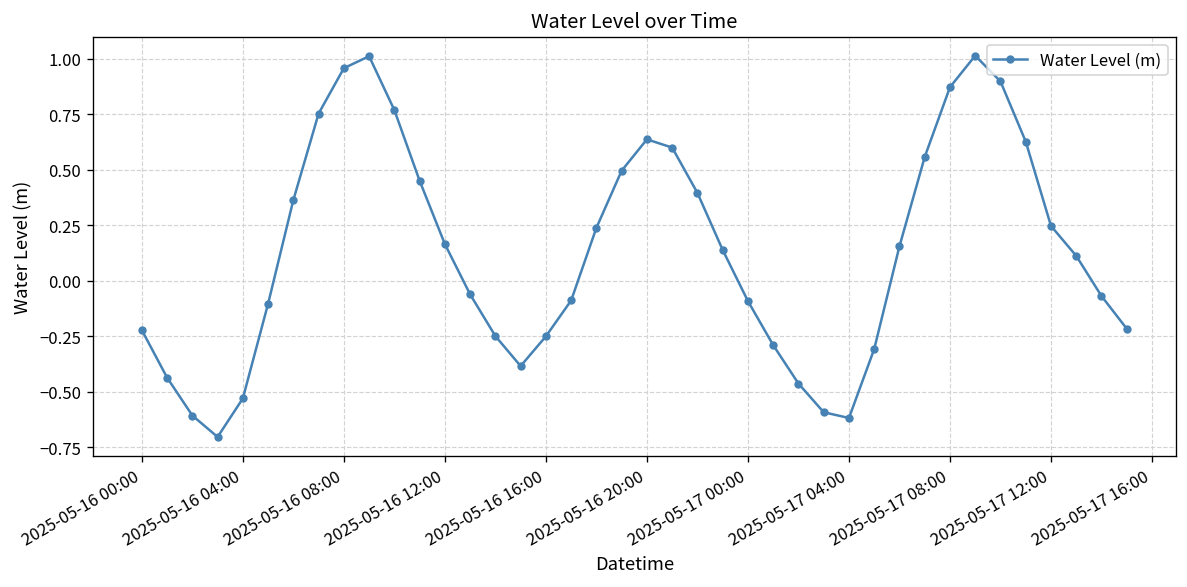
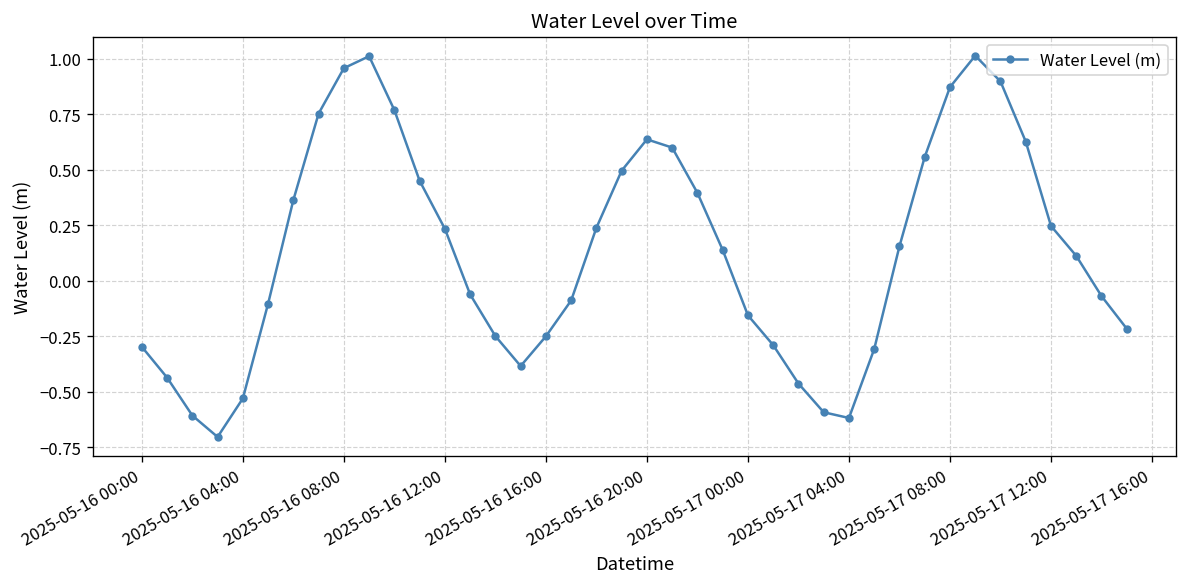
2025-05-16 00:00: -0.22 -> -0.30
2025-05-16 12:00: 0.16 -> 0.23
2025-05-17 00:00: -0.09 -> -0.16
